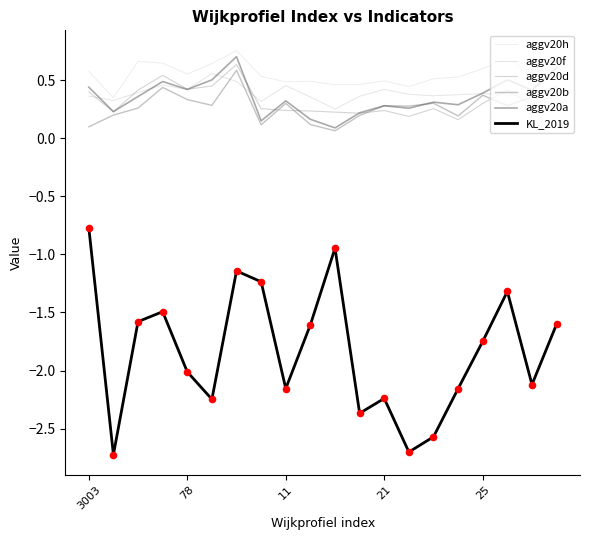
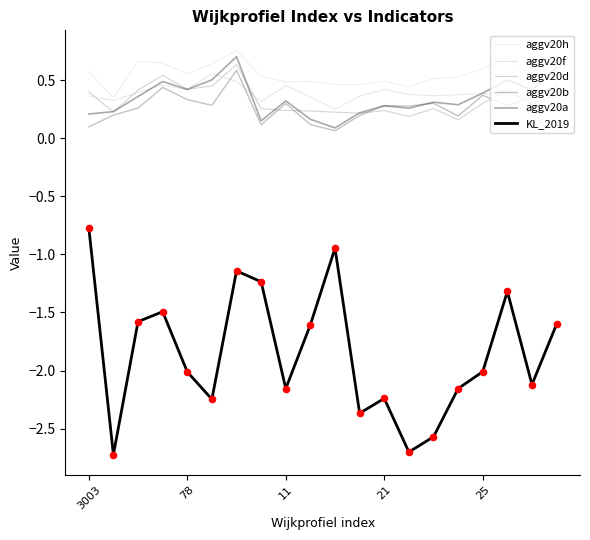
aggv20a, 3003: 0.44 -> 0.21
KL_2019, 25: -1.75 -> -2.01
